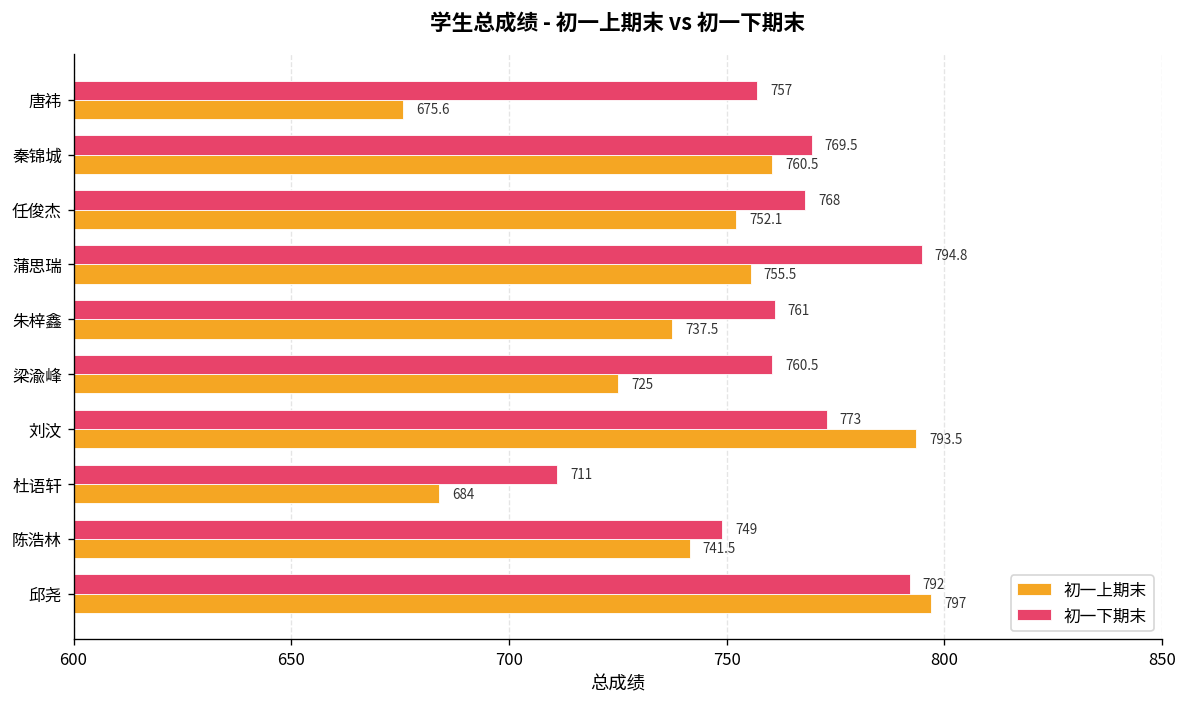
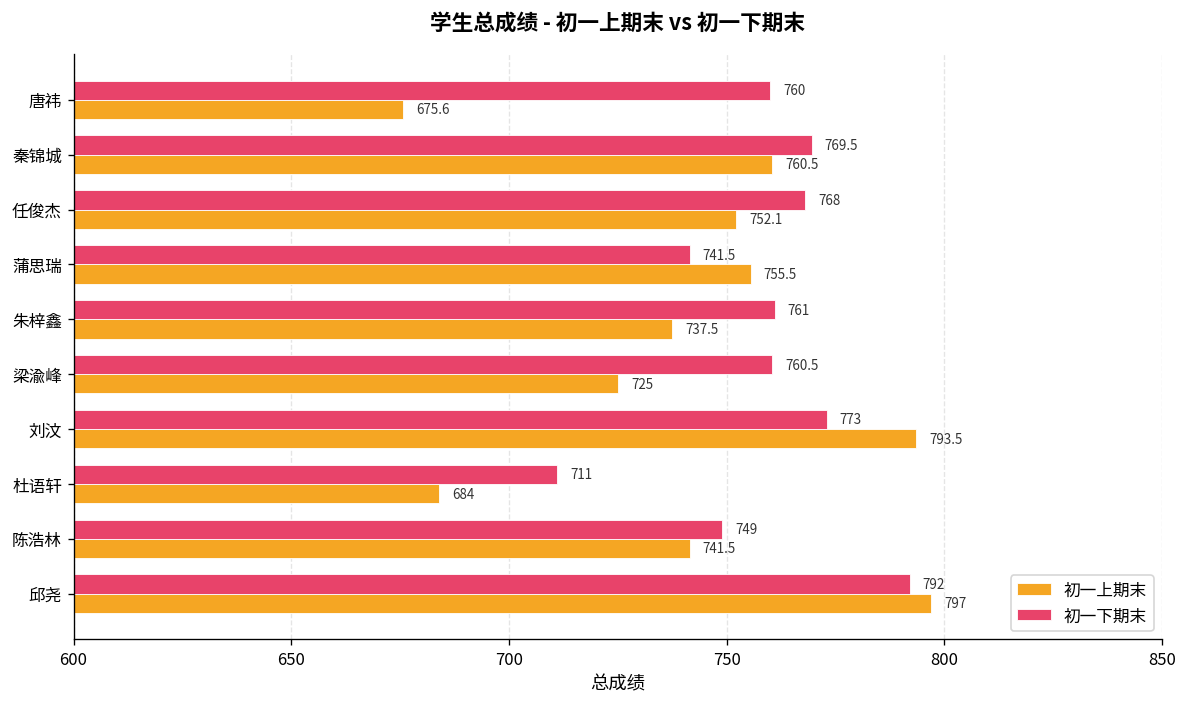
初一下期末, 唐祎: 757 -> 760
初一下期末, 蒲思瑞: 794.8 -> 741.5
